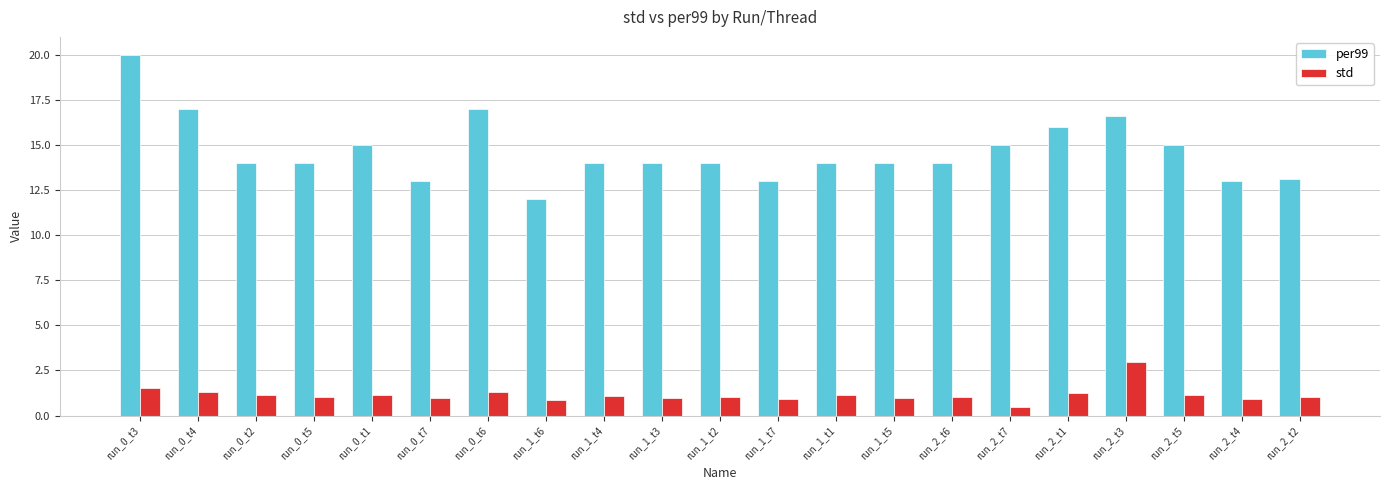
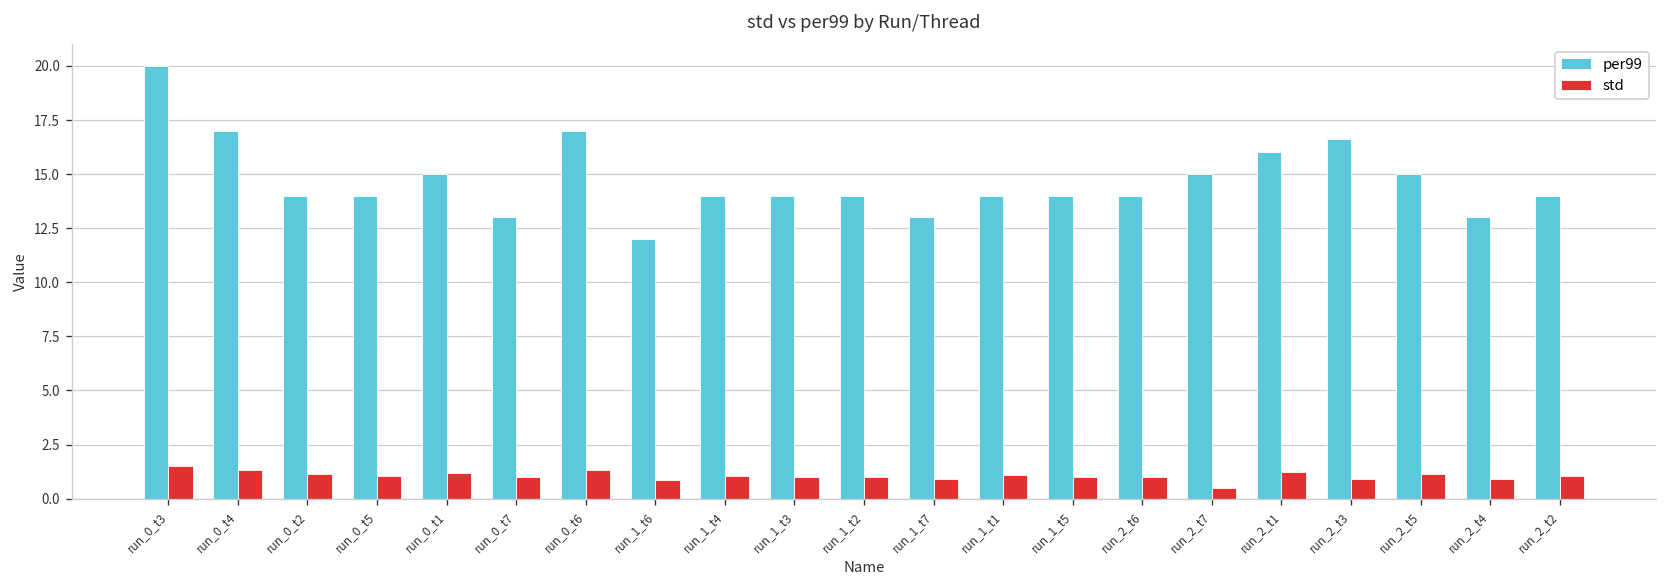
std, run_2_t3: 3.0 -> 0.9
per99, run_2_t2: 13.1 -> 14.0
